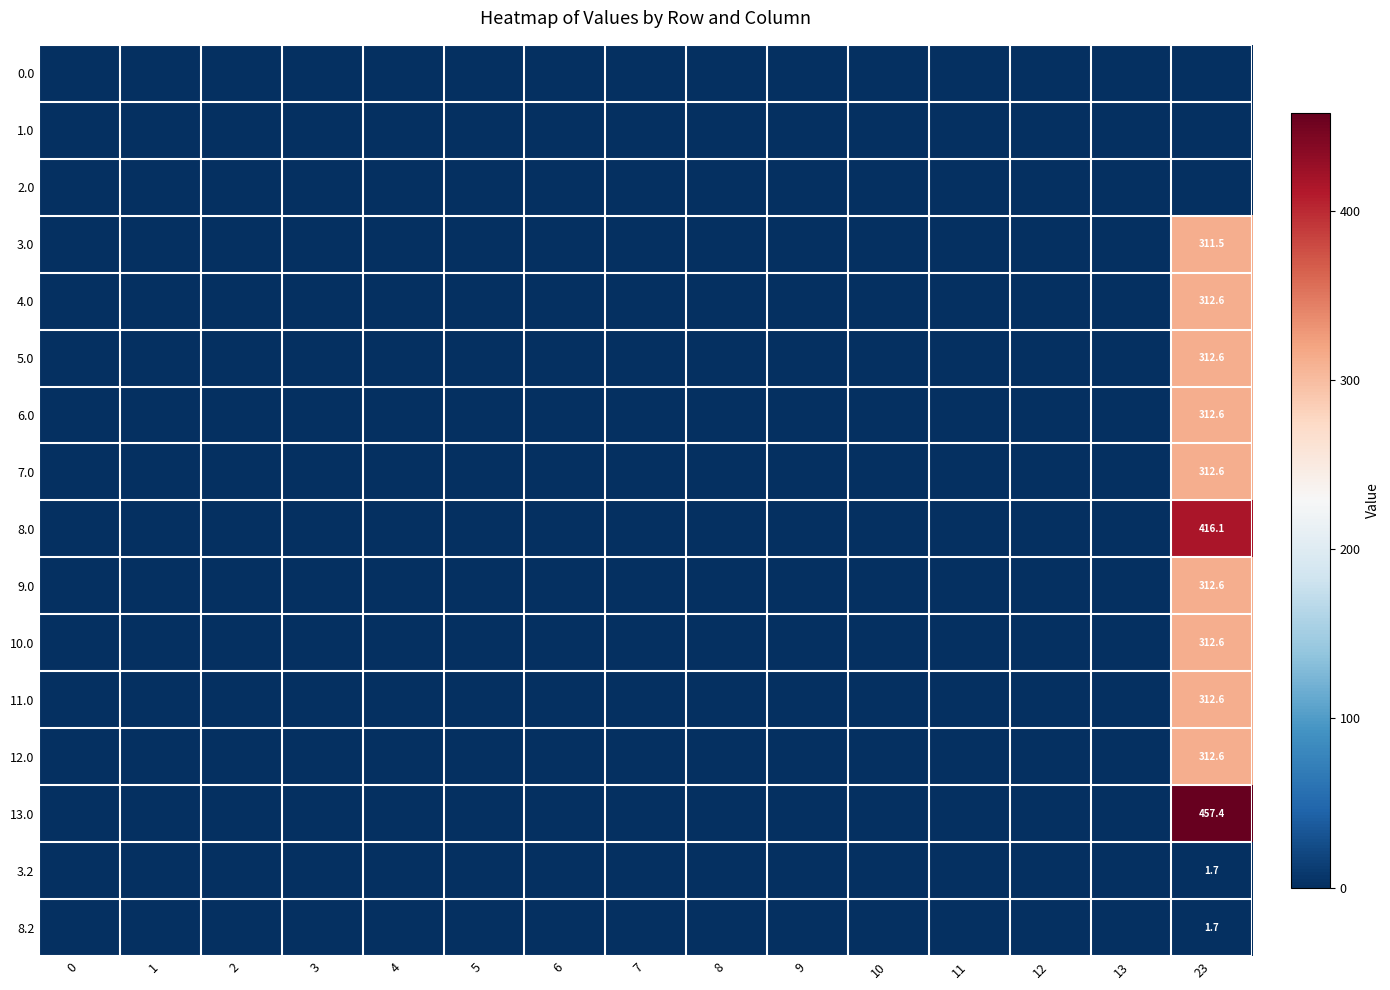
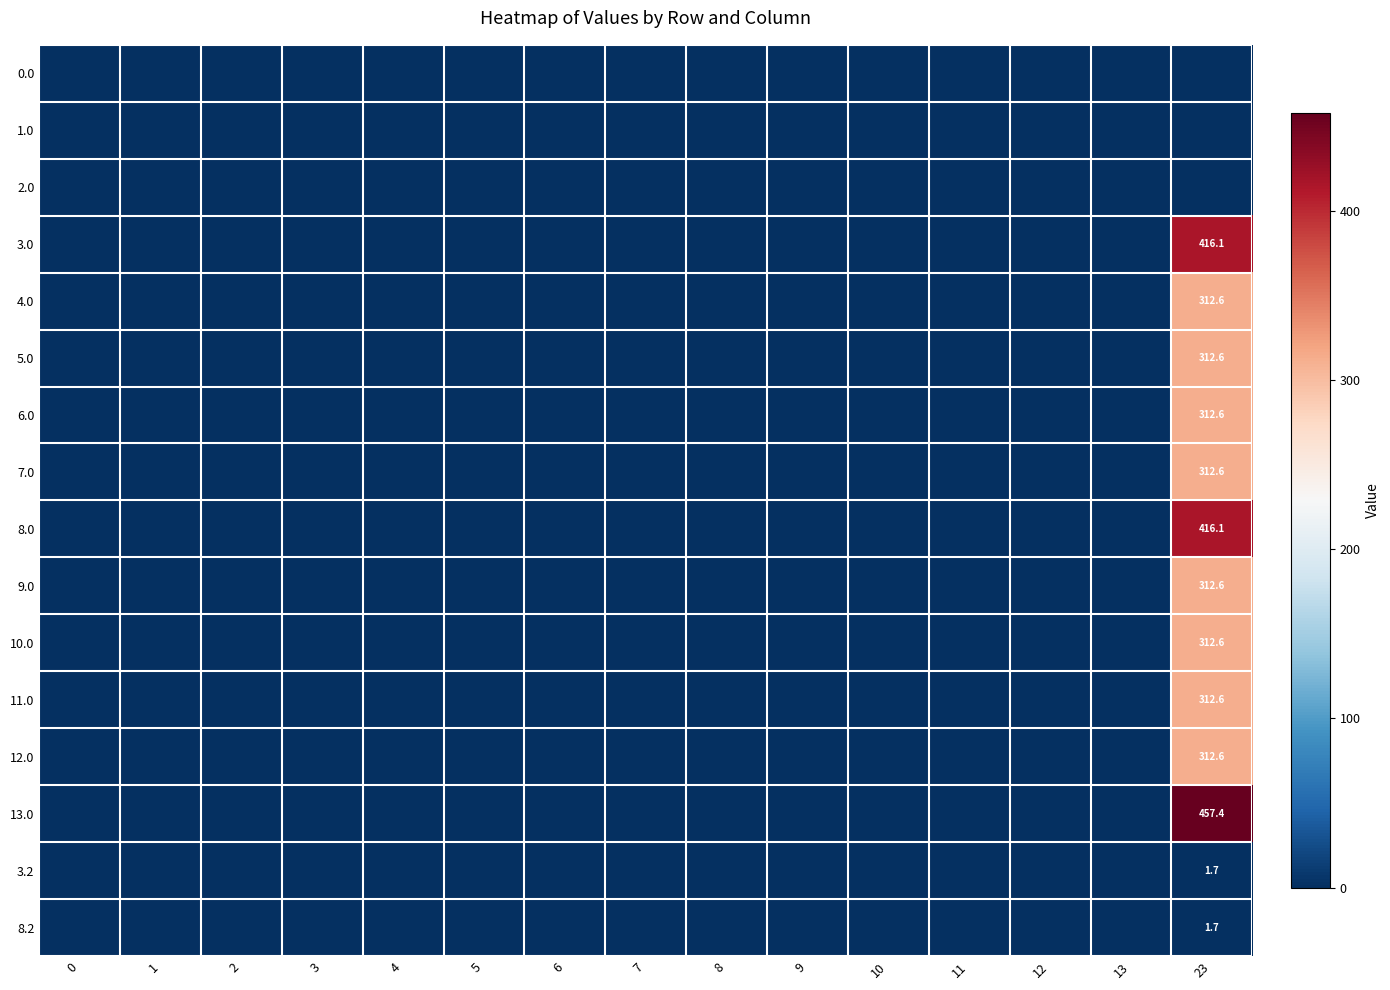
3.0, 23: 311.5 -> 416.1
